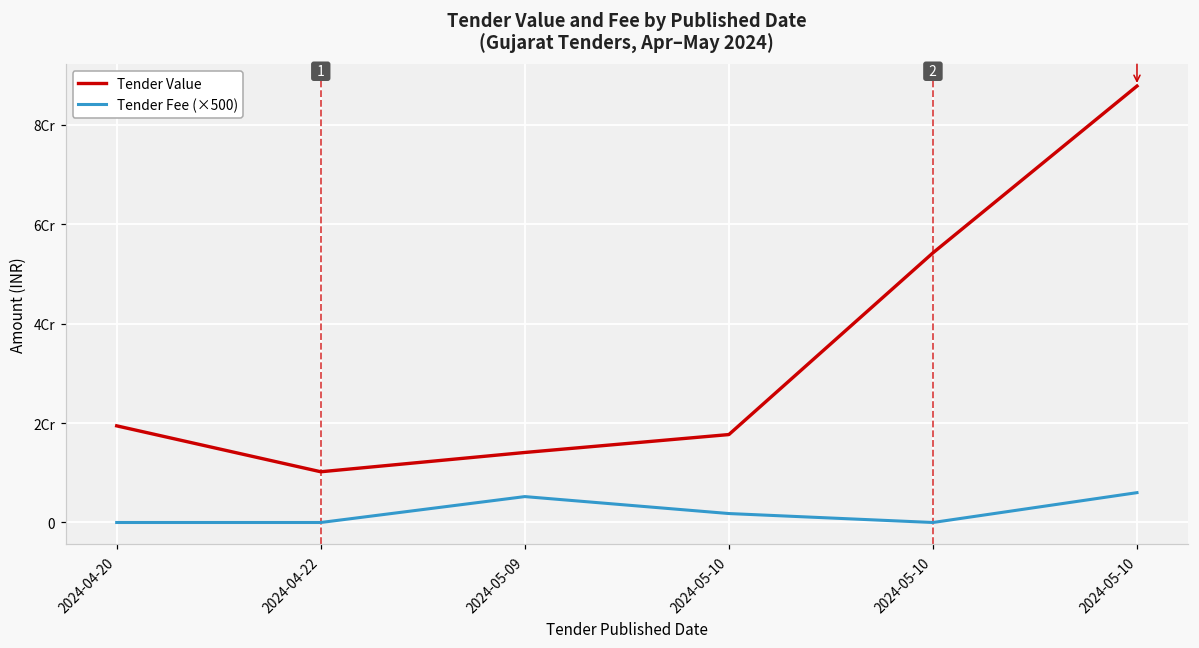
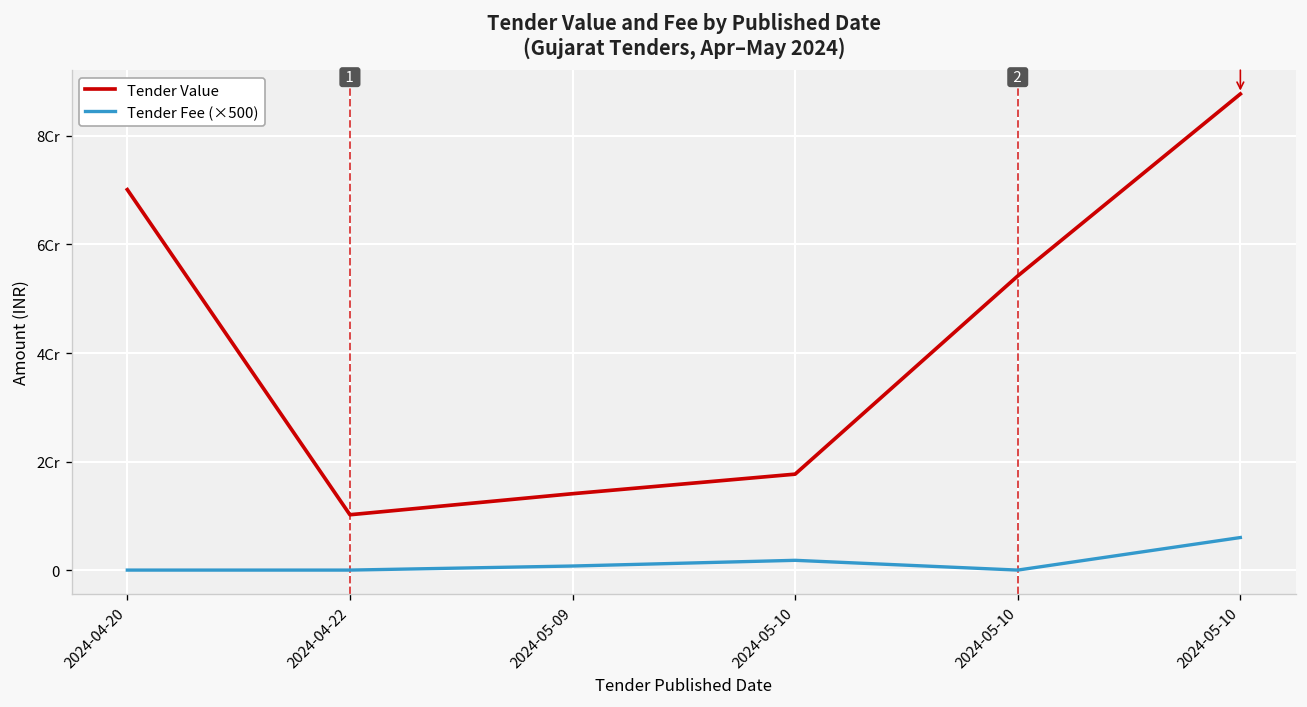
Tender Value, 2024-04-20: 1.9Cr -> 7.0Cr
Tender Fee (×500), 2024-05-09: 0.5Cr -> 0.1Cr
